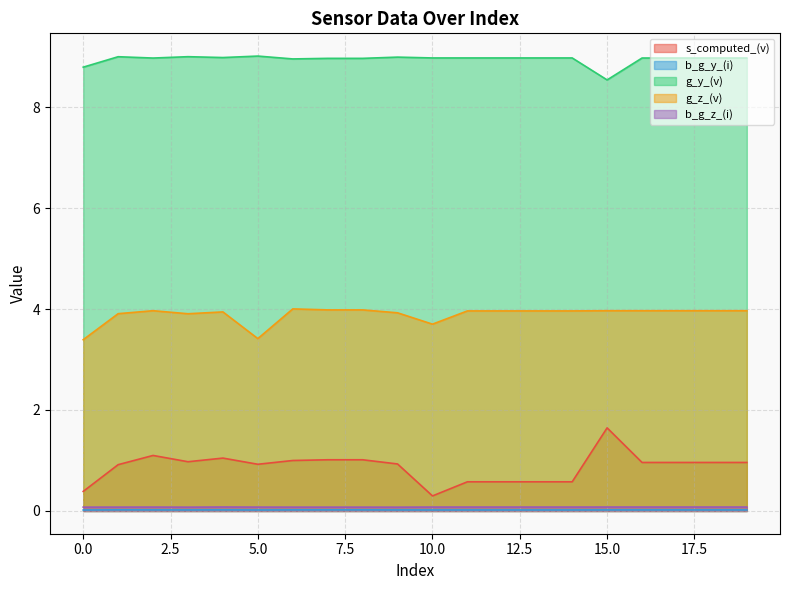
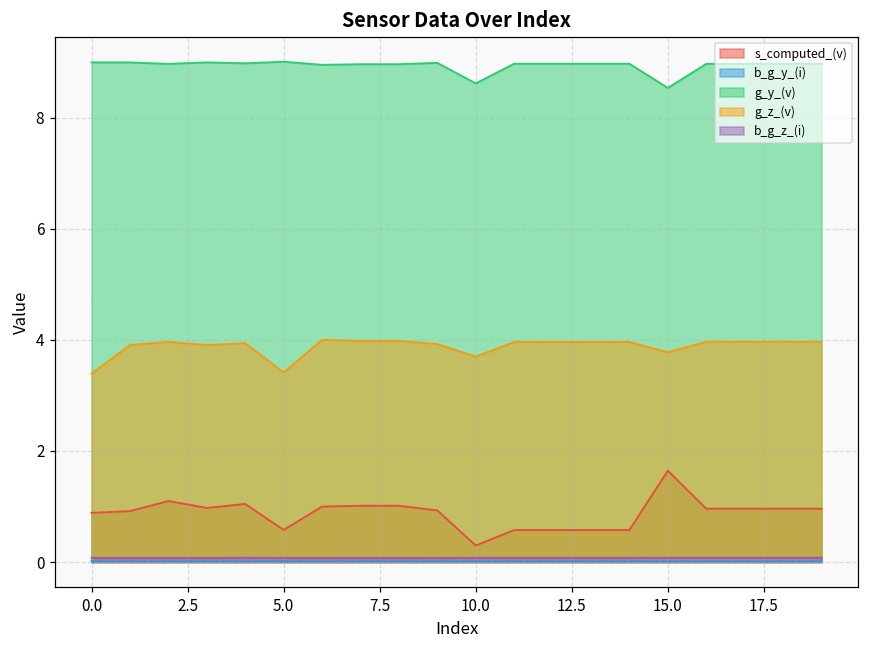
s_computed_(v), 0.0: 0.4 -> 0.9
g_y_(v), 0.0: 8.8 -> 9.0
s_computed_(v), 5.0: 0.9 -> 0.6
g_y_(v), 10.0: 9.0 -> 8.6
g_z_(v), 15.0: 4.0 -> 3.8
